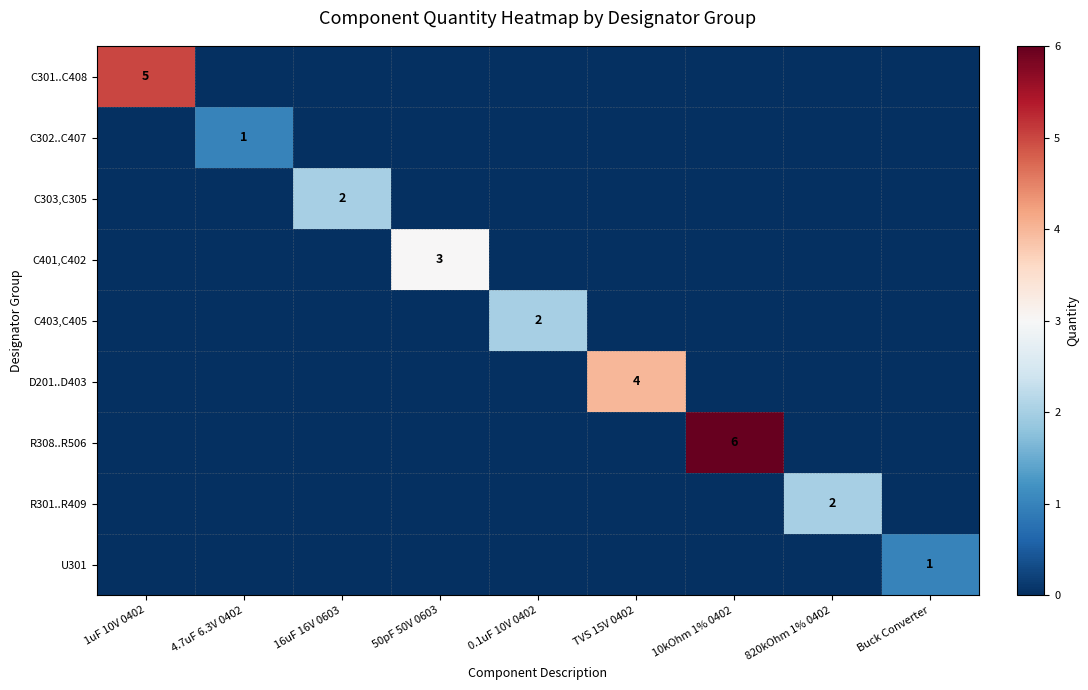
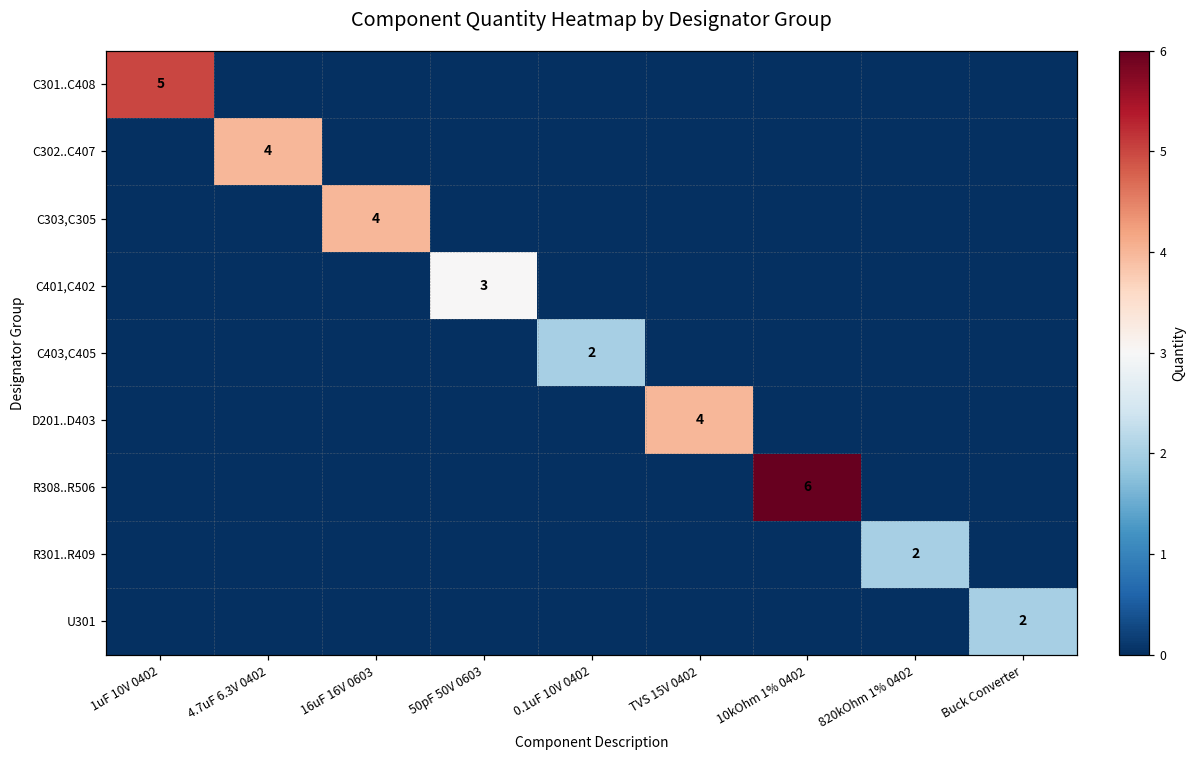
C302..C407, 4.7uF 6.3V 0402: 1 -> 4
C303,C305, 16uF 16V 0603: 2 -> 4
U301, Buck Converter: 1 -> 2
